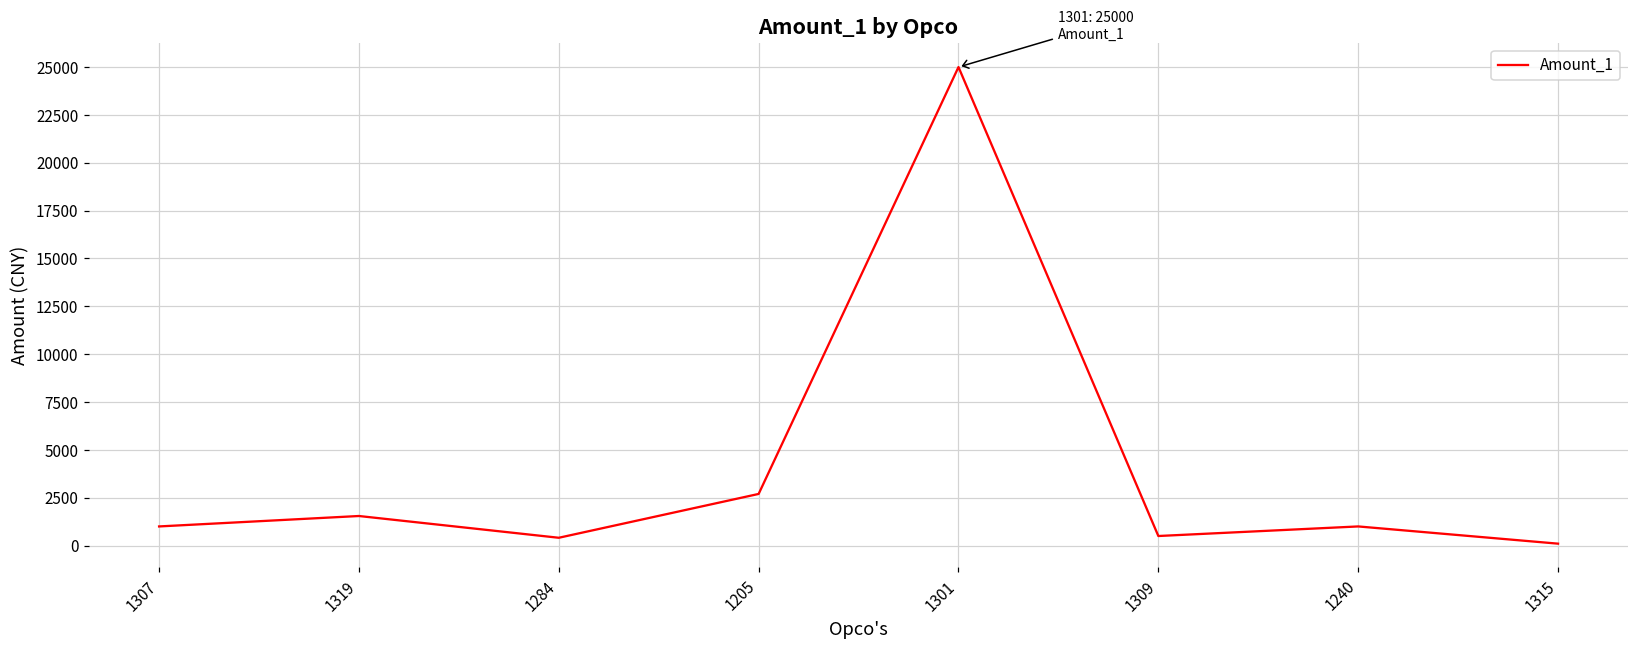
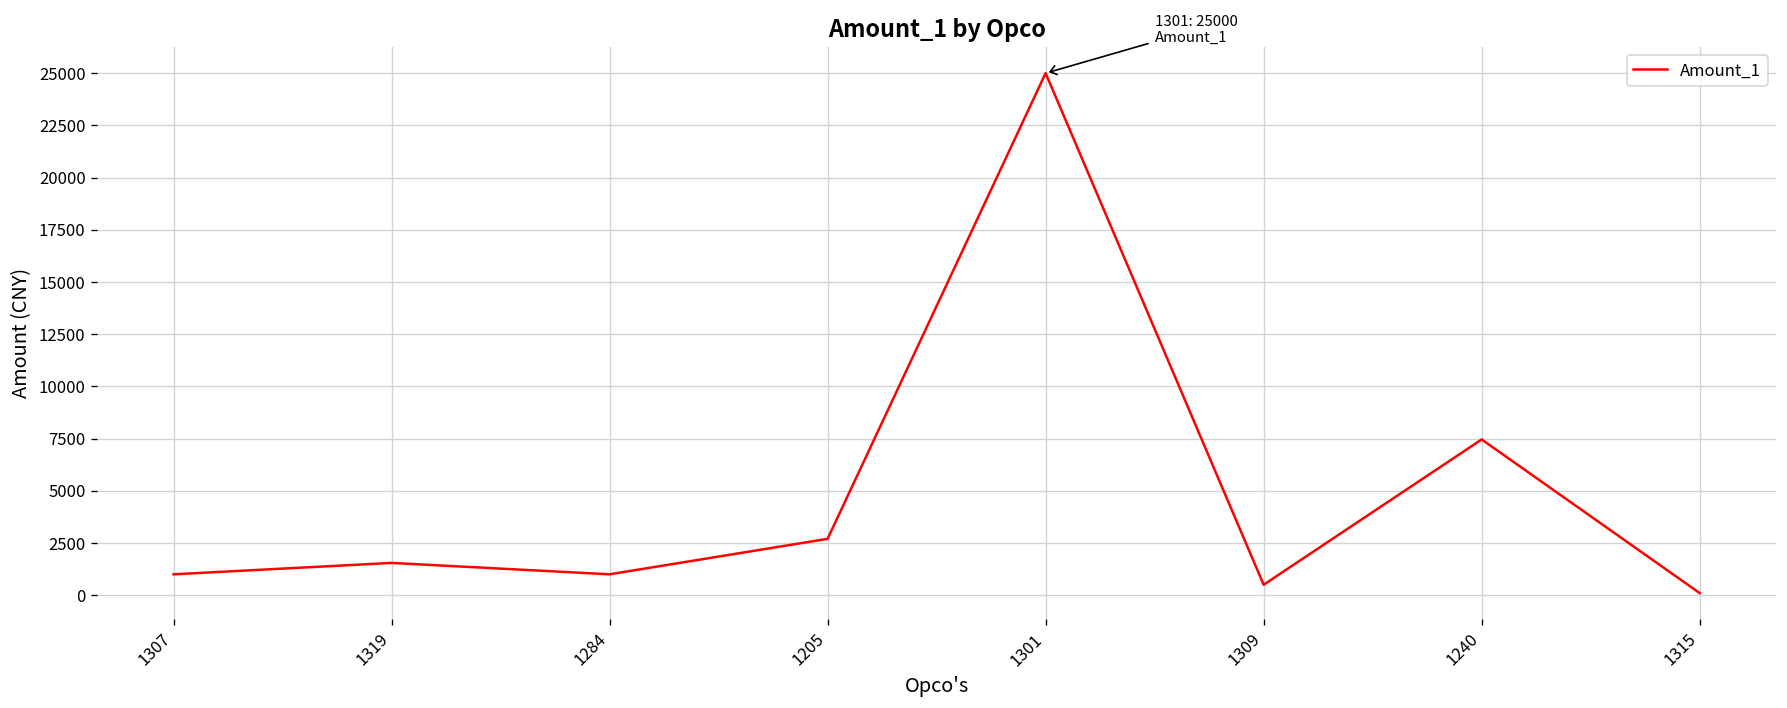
1284: 400 -> 1000
1240: 1000 -> 7500
